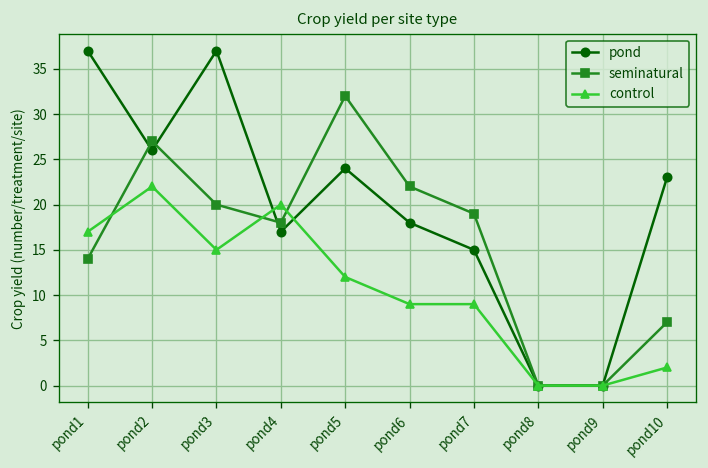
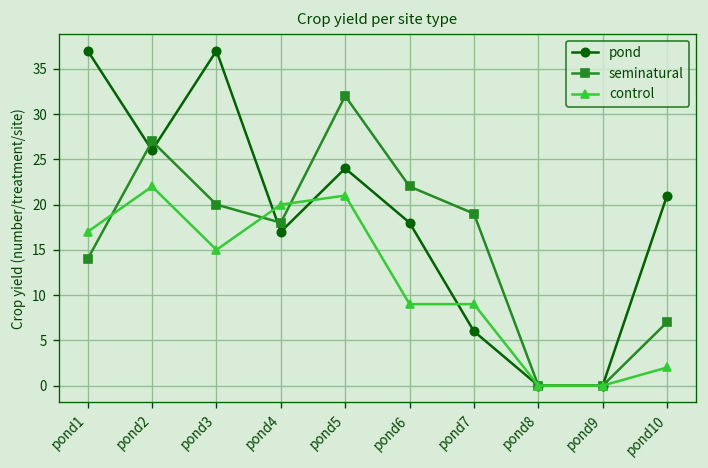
control, pond5: 12 -> 21
pond, pond7: 15 -> 6
pond, pond10: 23 -> 21
